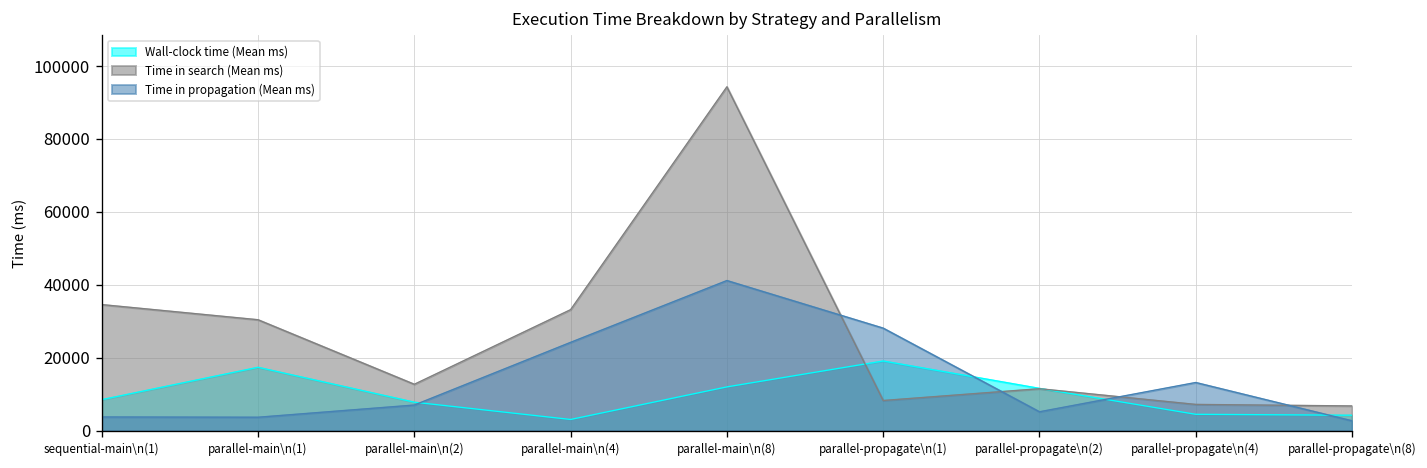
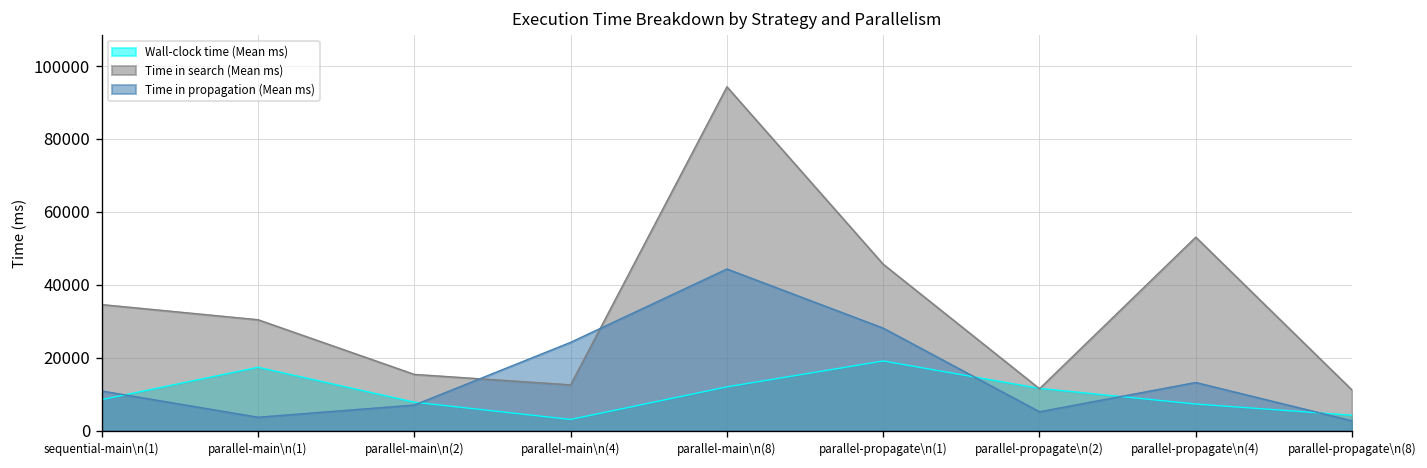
Time in propagation (Mean ms), sequential-main\n(1): 4000 -> 11000
Time in search (Mean ms), parallel-main\n(2): 13000 -> 15000
Time in search (Mean ms), parallel-main\n(4): 33000 -> 13000
Time in propagation (Mean ms), parallel-main\n(8): 41000 -> 44000
Time in search (Mean ms), parallel-propagate\n(1): 8000 -> 46000
Wall-clock time (Mean ms), parallel-propagate\n(4): 5000 -> 7000
Time in search (Mean ms), parallel-propagate\n(4): 7000 -> 53000
Time in search (Mean ms), parallel-propagate\n(8): 7000 -> 11000
